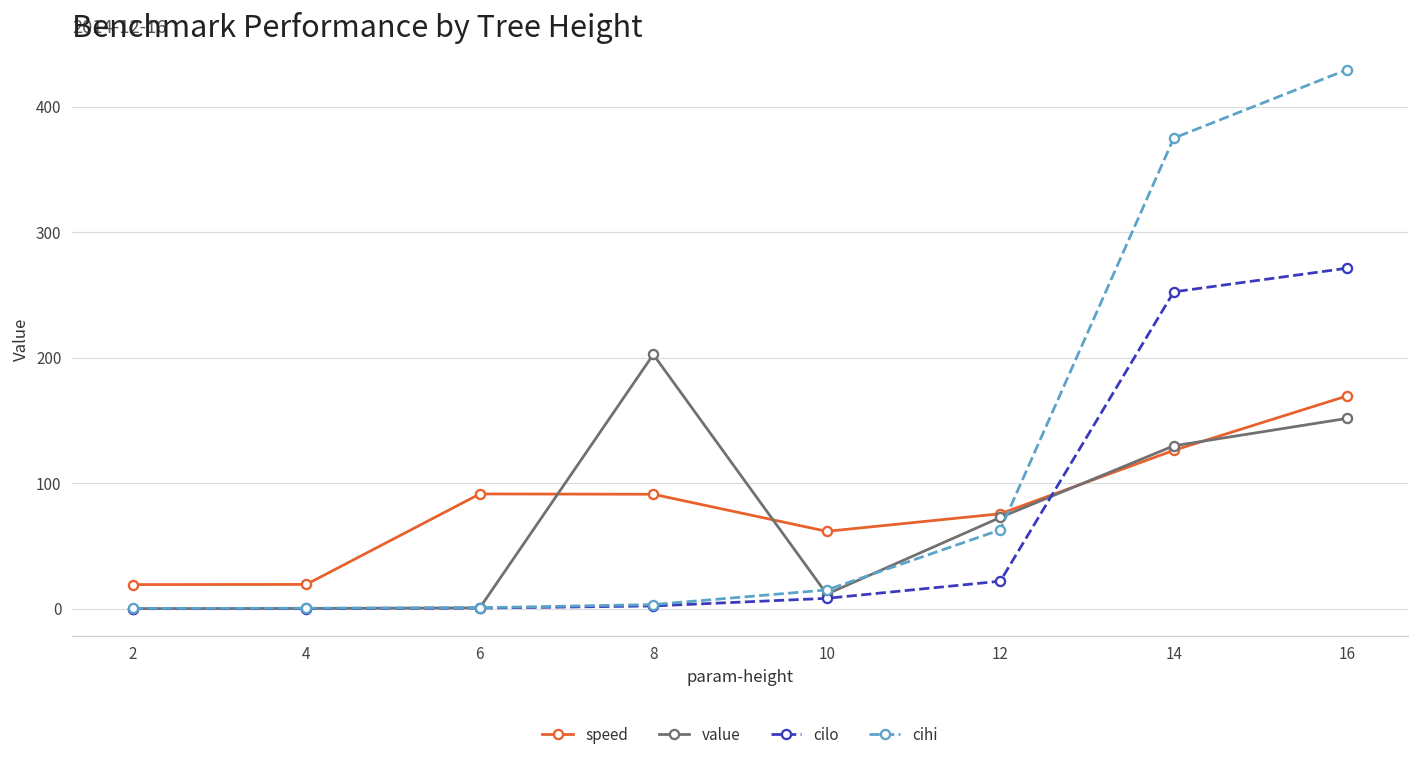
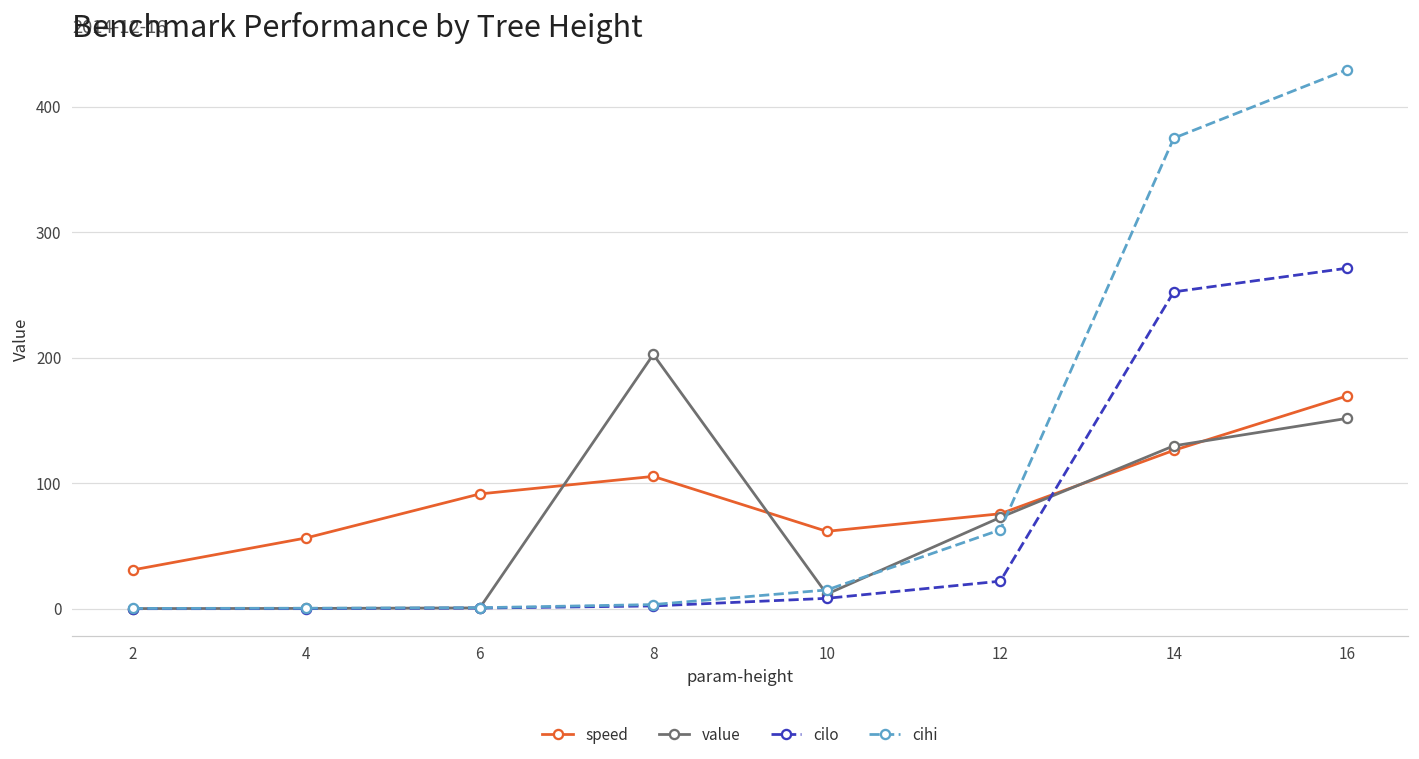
speed, 2: 19 -> 31
speed, 4: 19 -> 56
speed, 8: 91 -> 105
